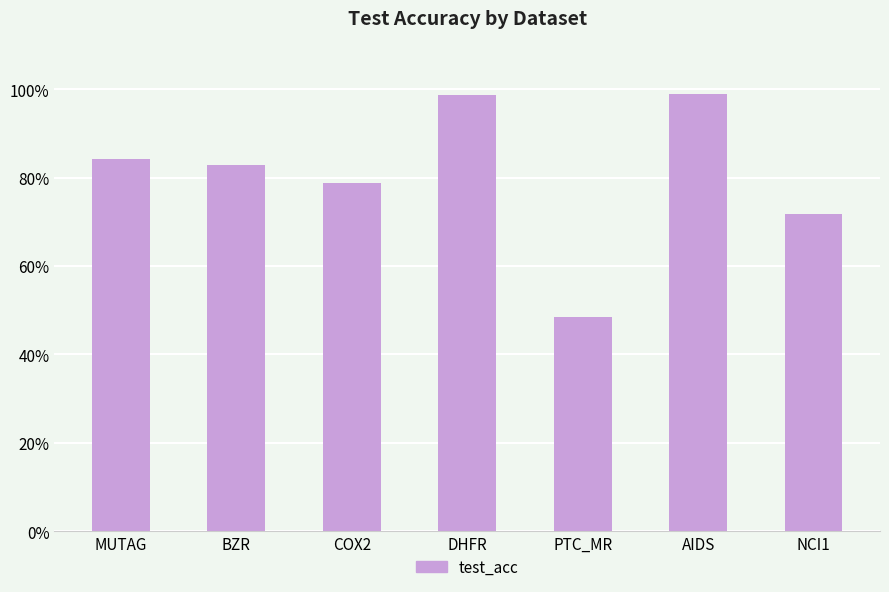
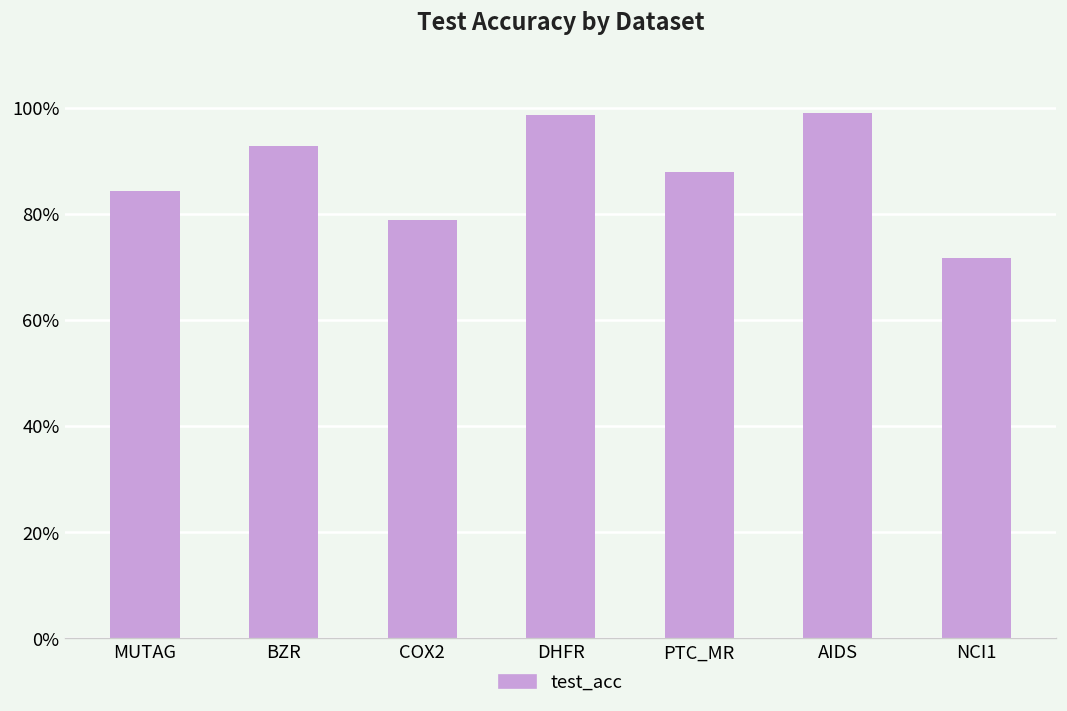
BZR: 83% -> 93%
PTC_MR: 49% -> 88%
